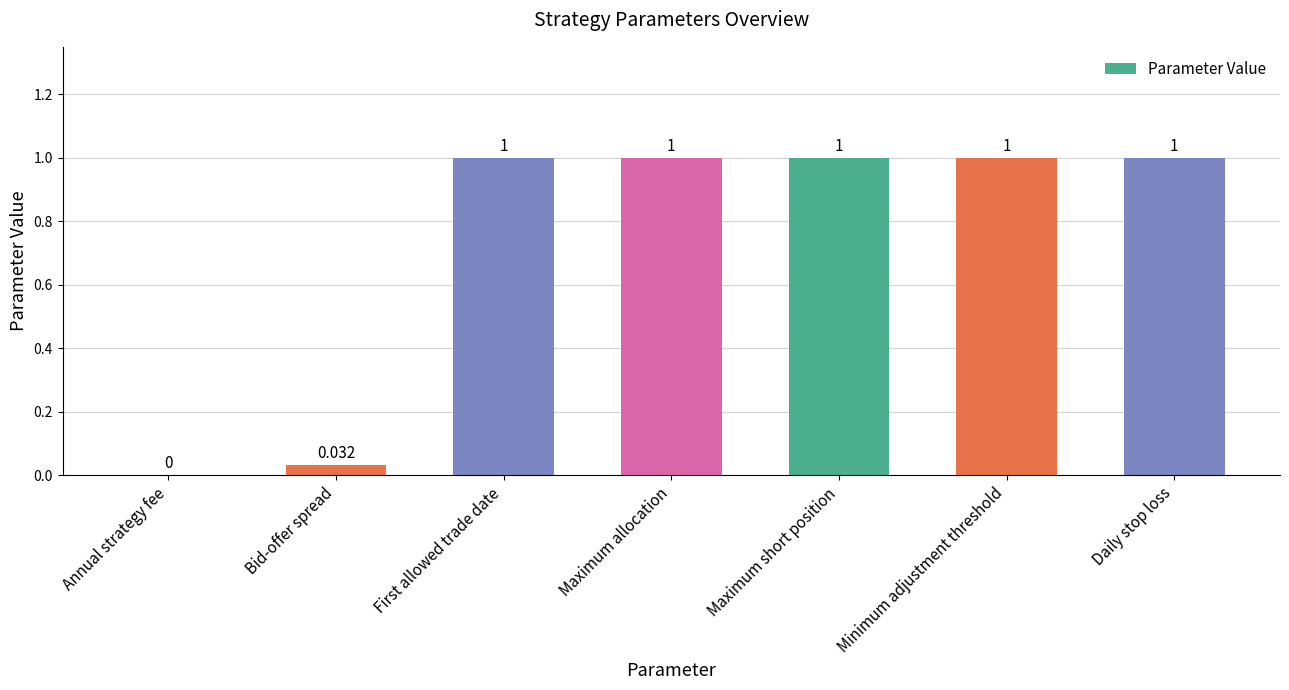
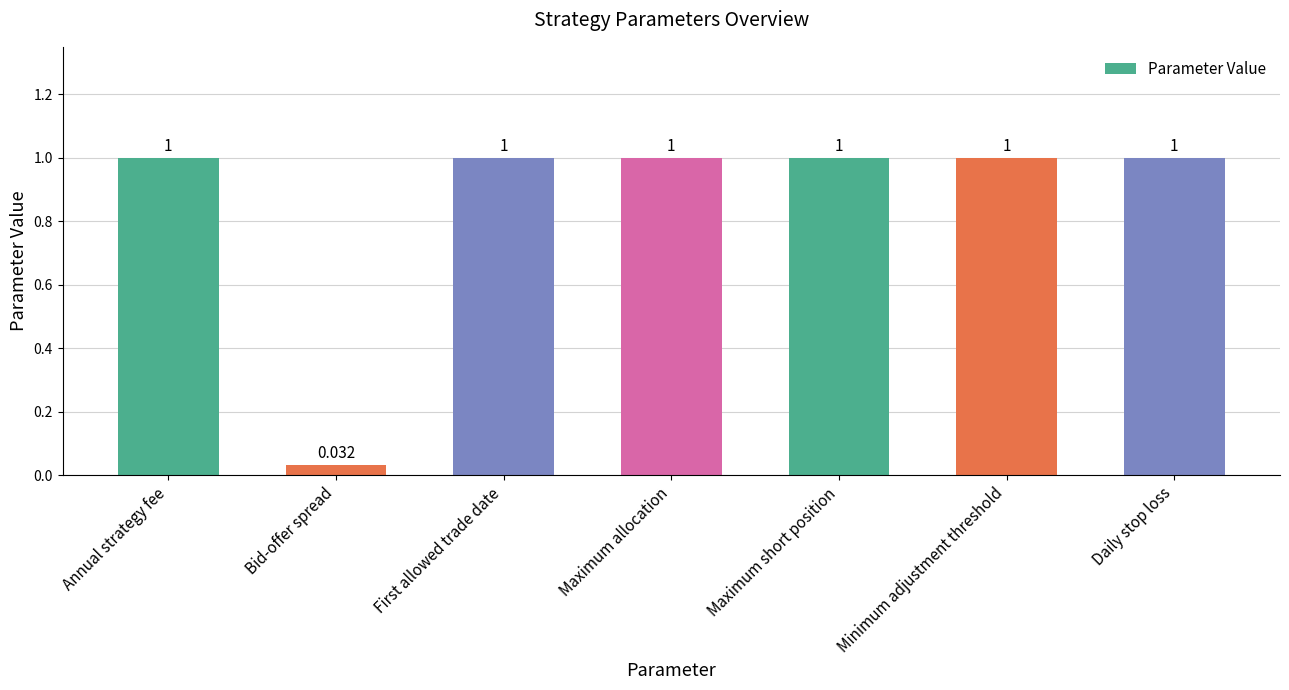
Annual strategy fee: 0 -> 1
